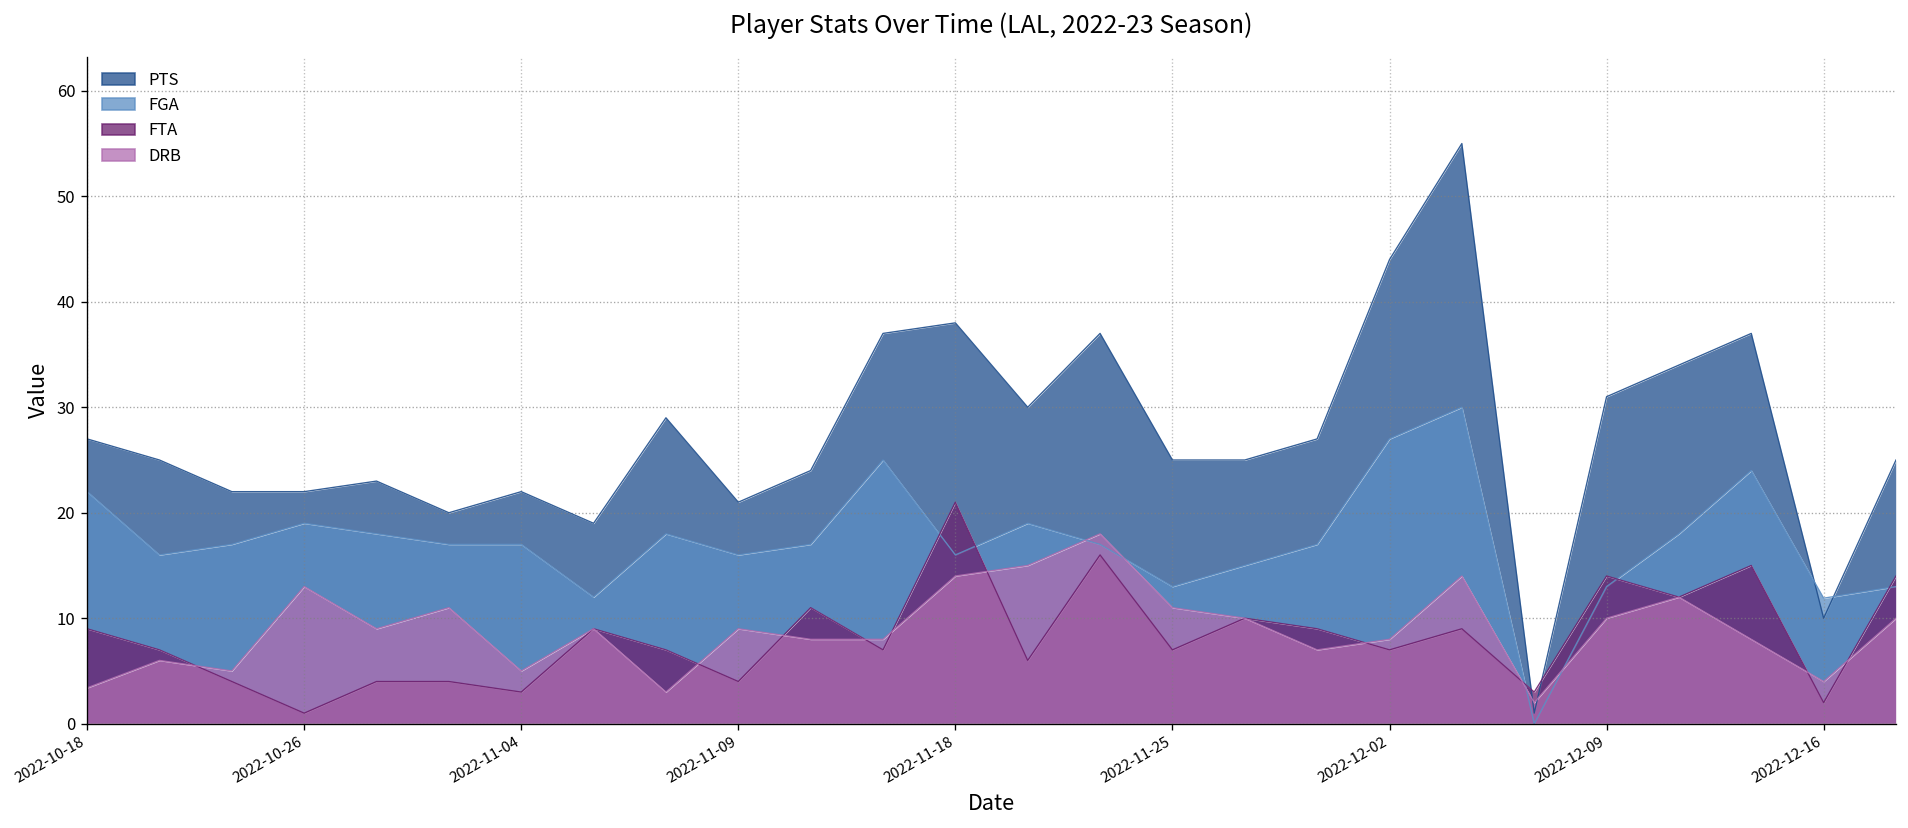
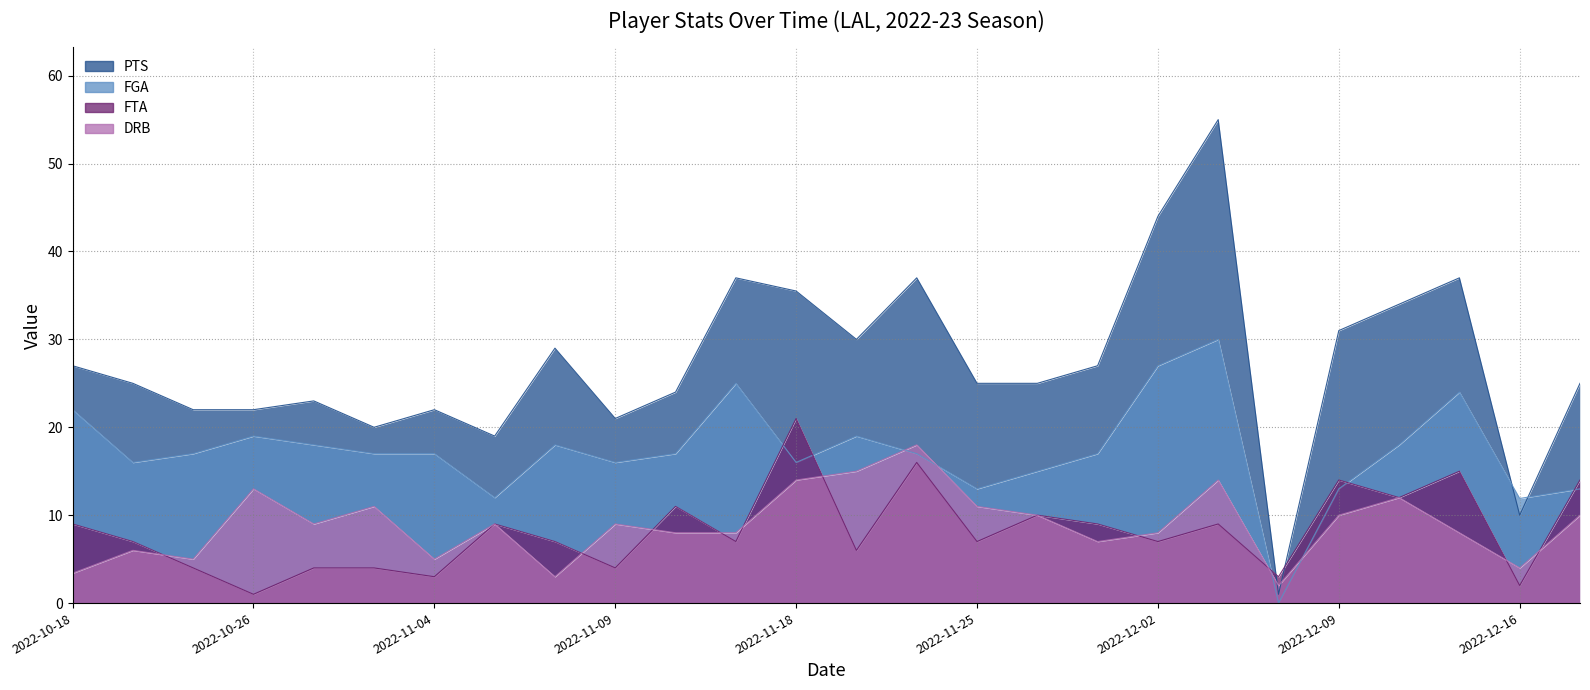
PTS, 2022-11-18: 38 -> 36
